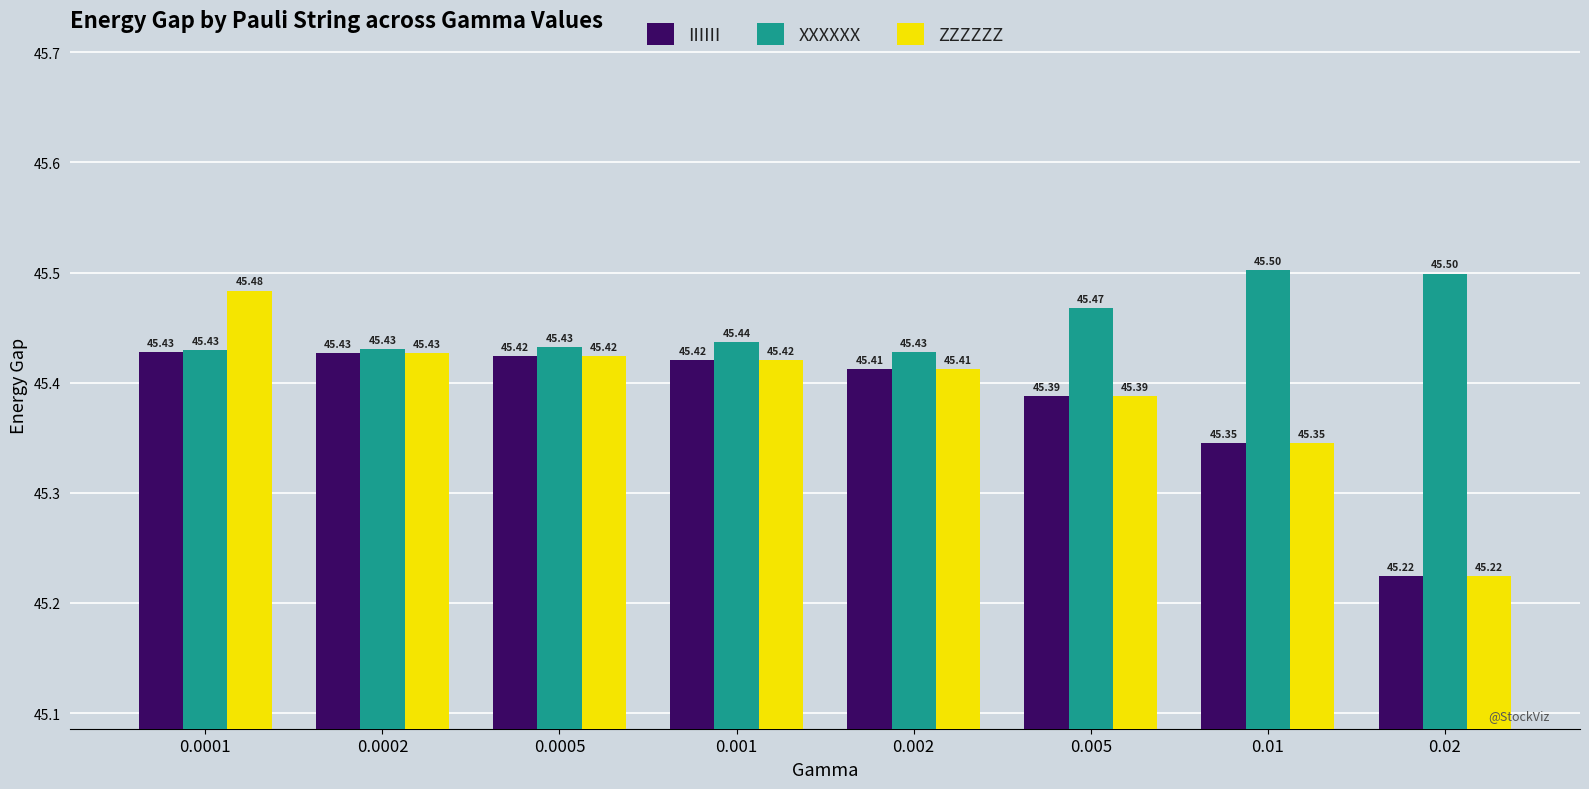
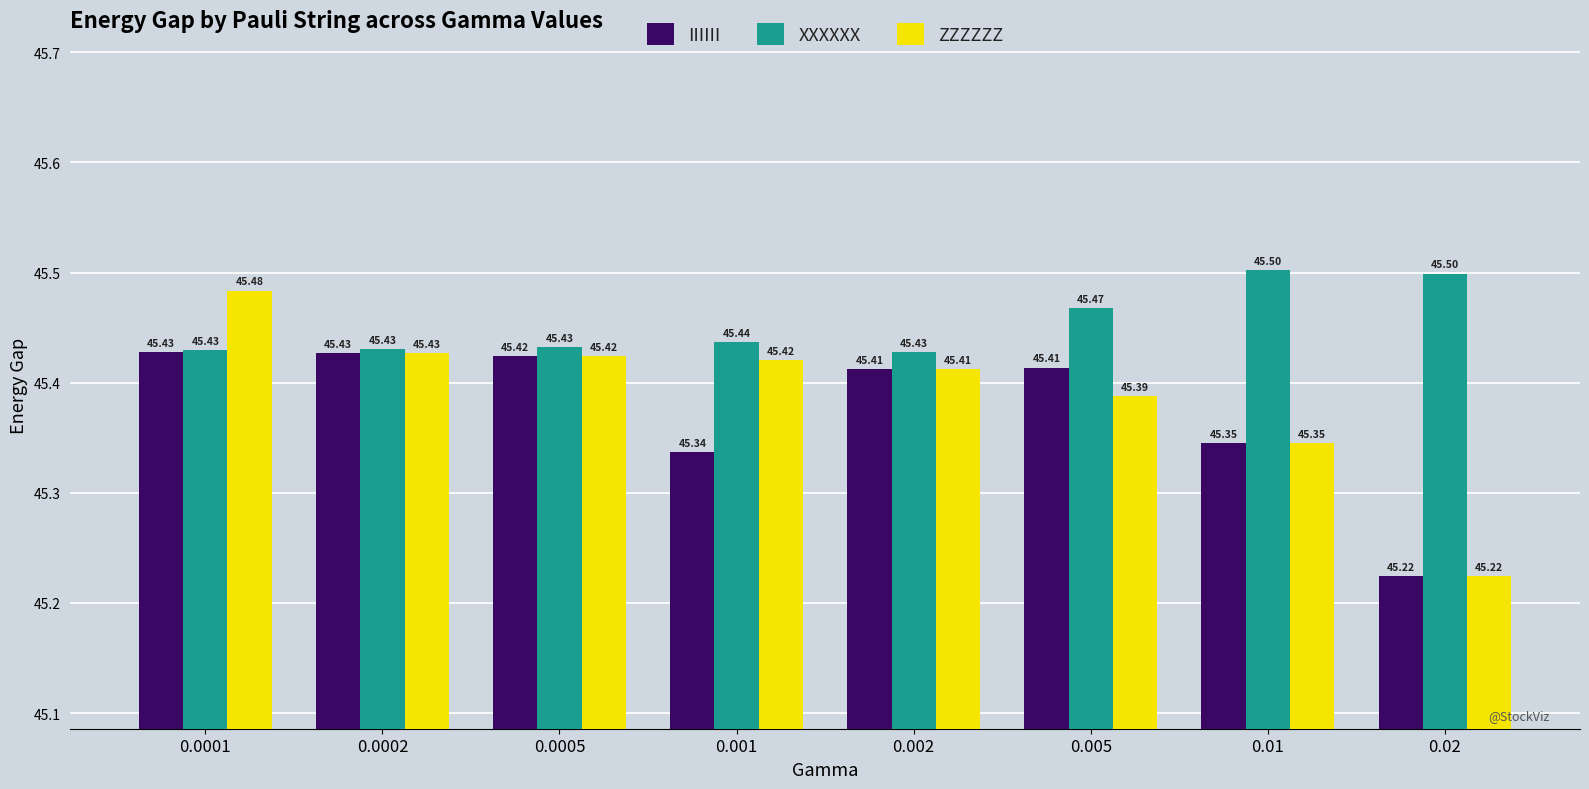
IIIIII, 0.001: 45.42 -> 45.34
IIIIII, 0.005: 45.39 -> 45.41
